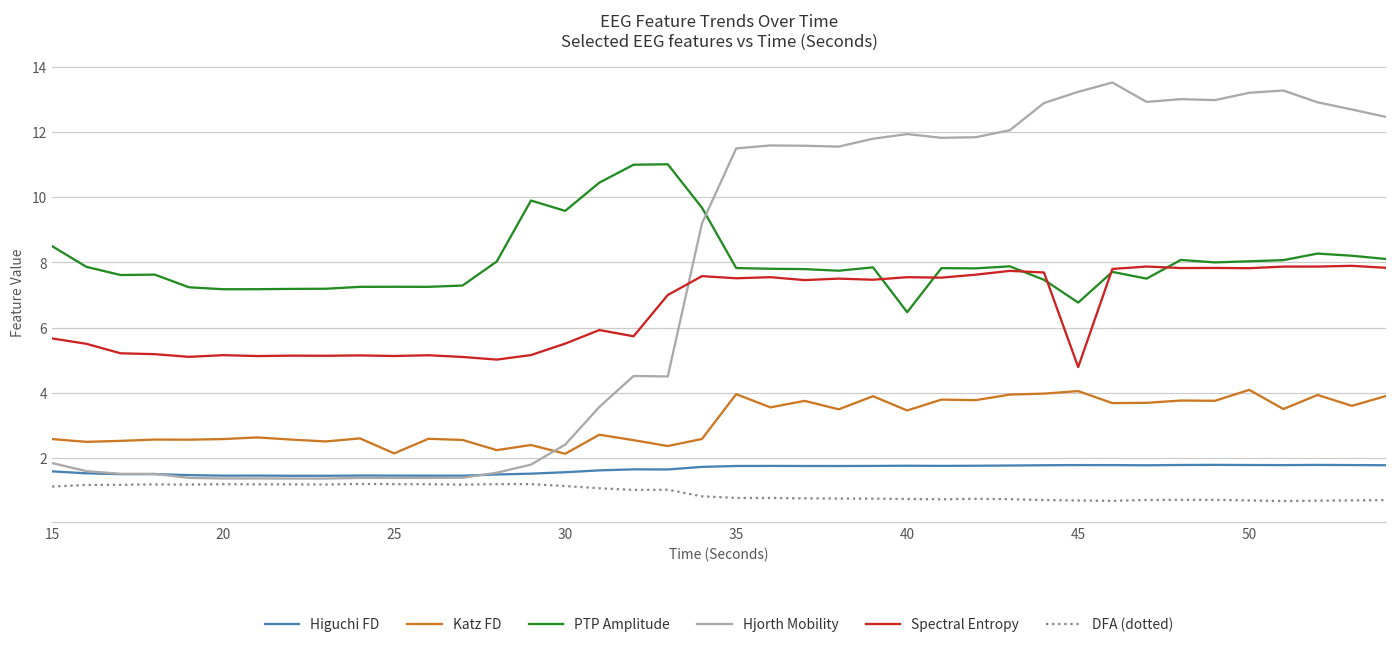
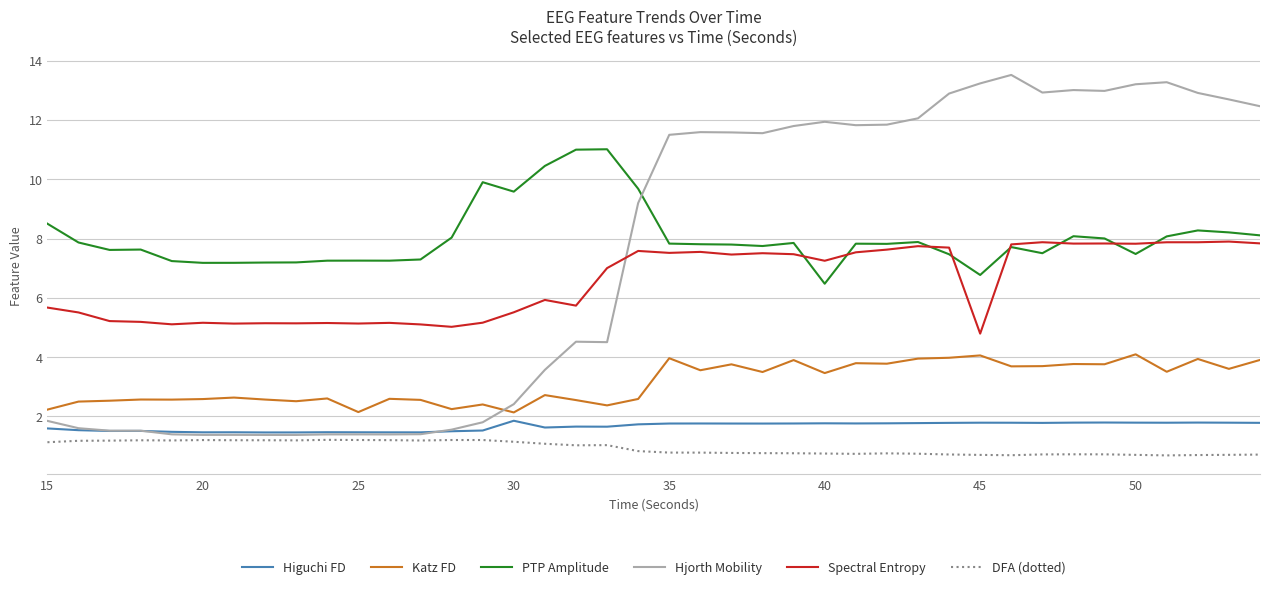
Katz FD, 15: 2.6 -> 2.2
Higuchi FD, 30: 1.6 -> 1.9
Spectral Entropy, 40: 7.5 -> 7.2
PTP Amplitude, 50: 8.0 -> 7.5
